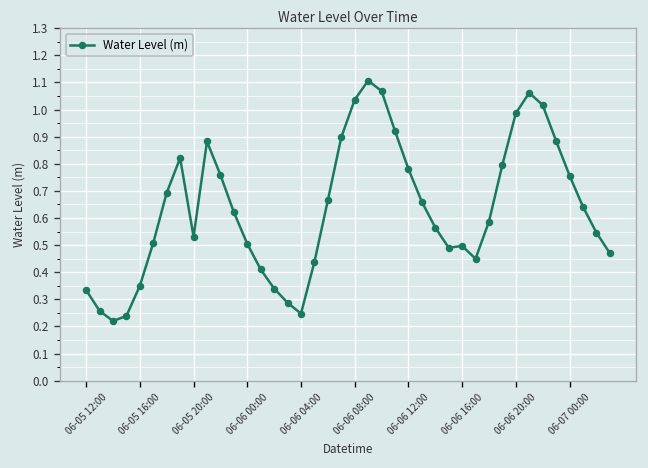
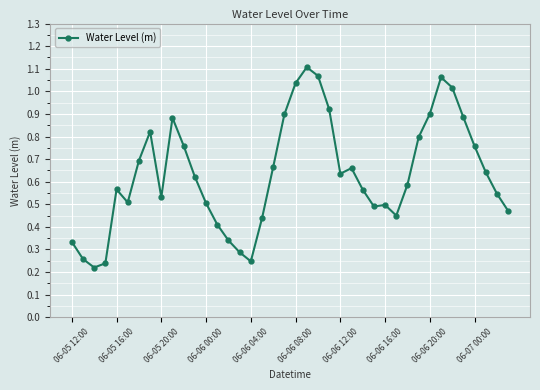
06-05 16:00: 0.35 -> 0.57
06-06 12:00: 0.78 -> 0.64
06-06 20:00: 0.99 -> 0.90
